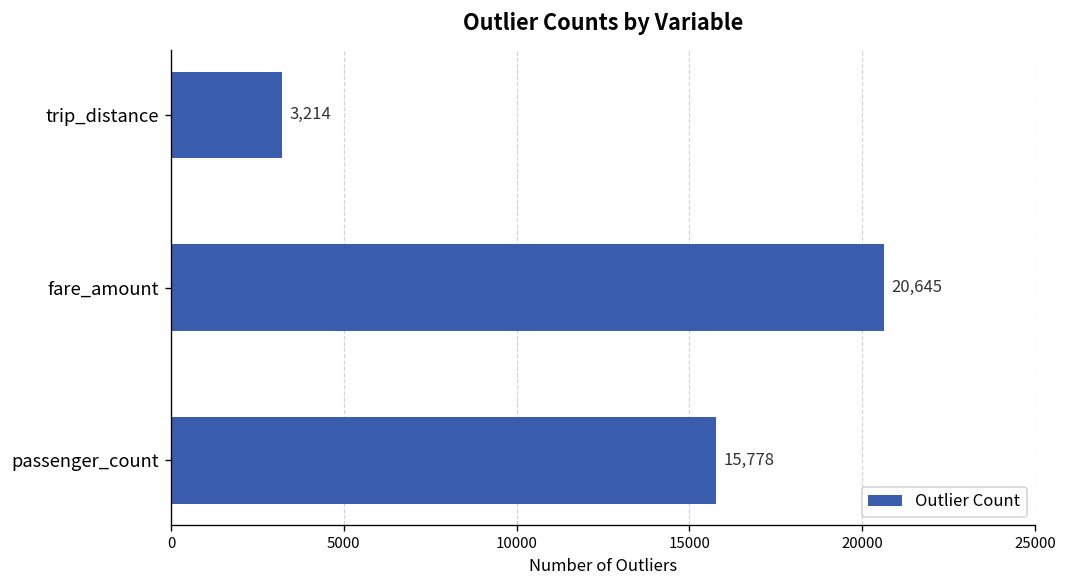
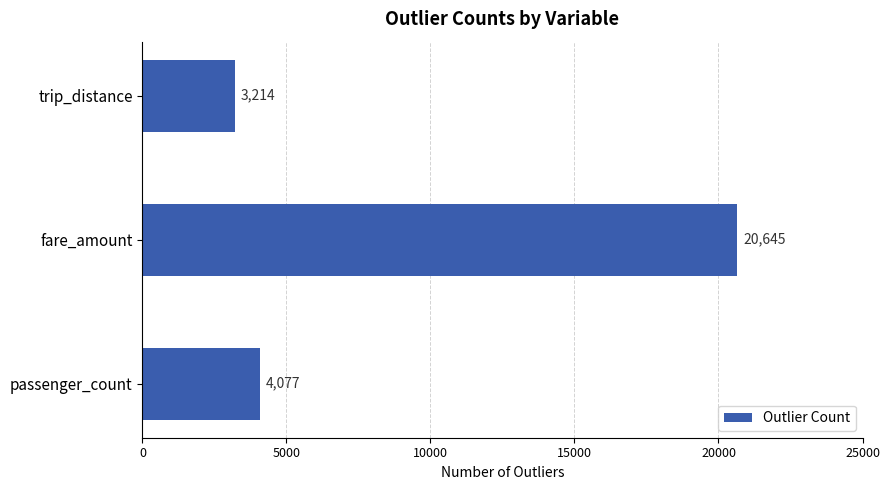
passenger_count: 15,778 -> 4,077
